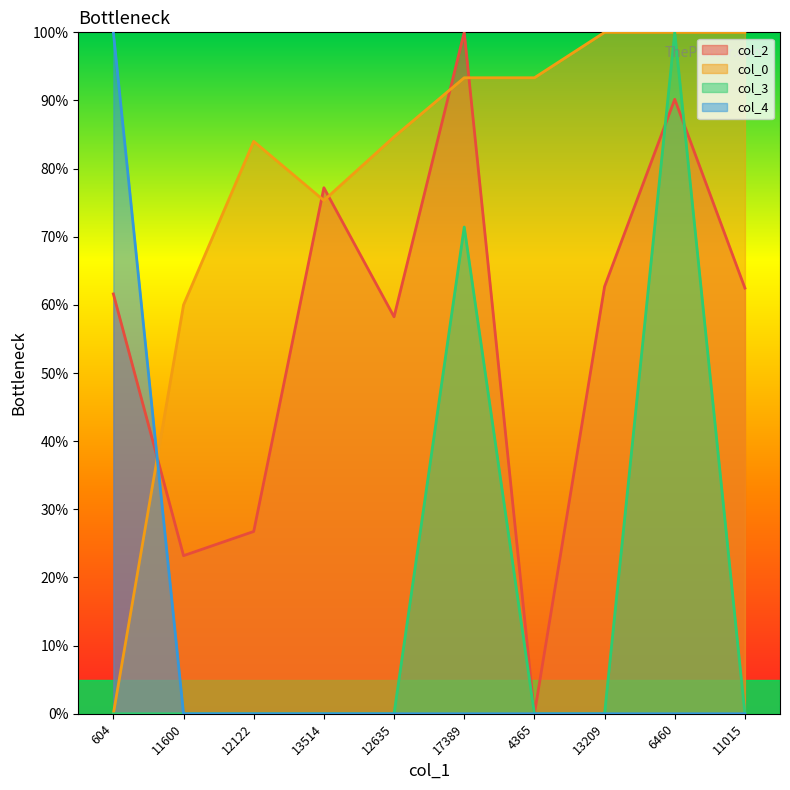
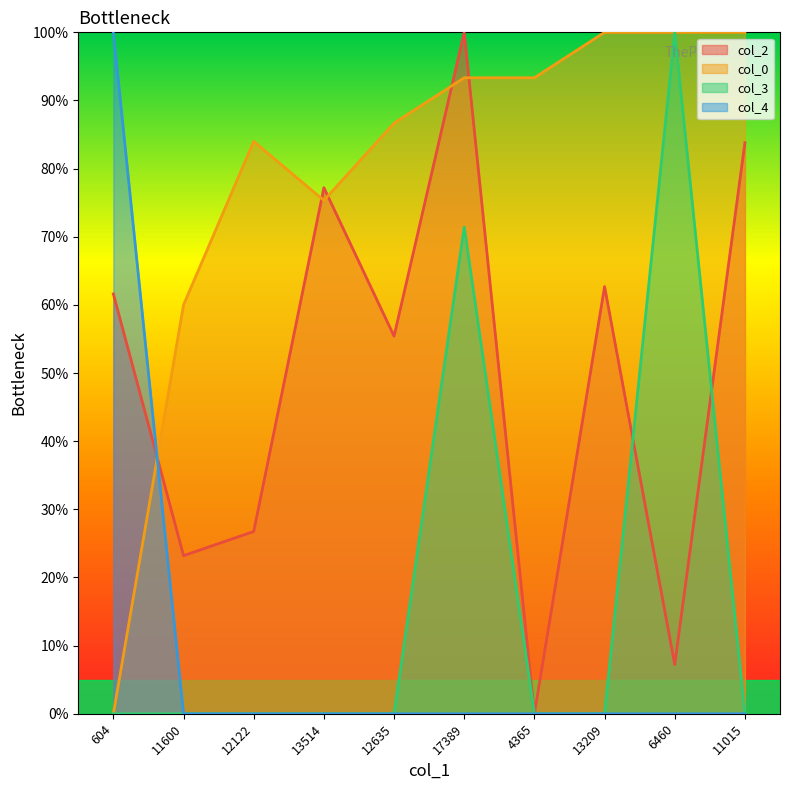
col_2, 12635: 58% -> 55%
col_0, 12635: 85% -> 87%
col_2, 6460: 90% -> 7%
col_2, 11015: 62% -> 84%
